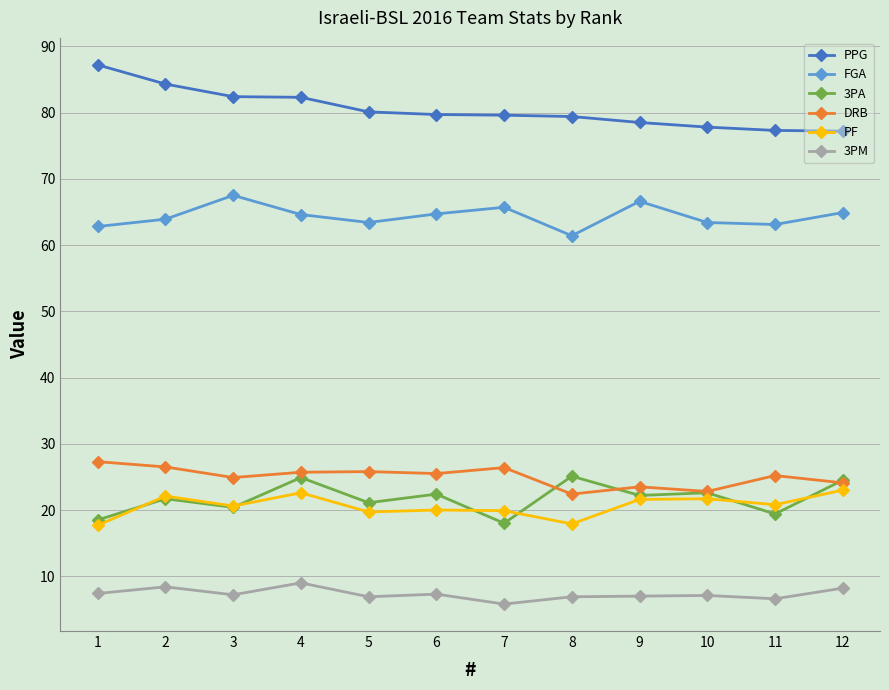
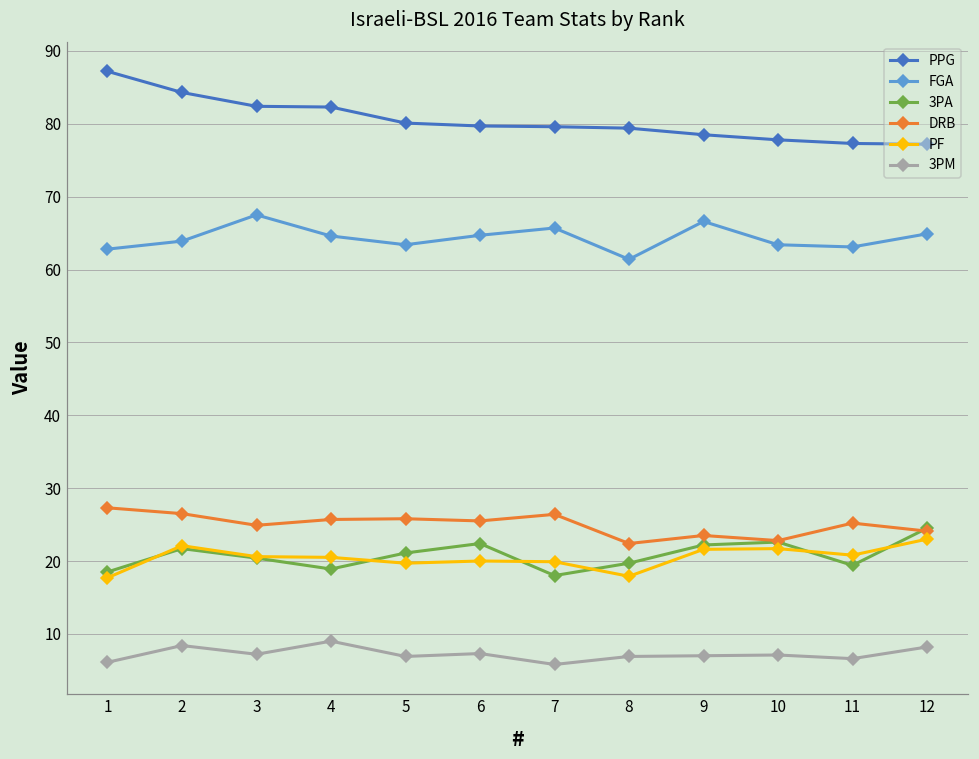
3PM, 1: 7 -> 6
3PA, 4: 25 -> 19
PF, 4: 23 -> 21
3PA, 8: 25 -> 20
